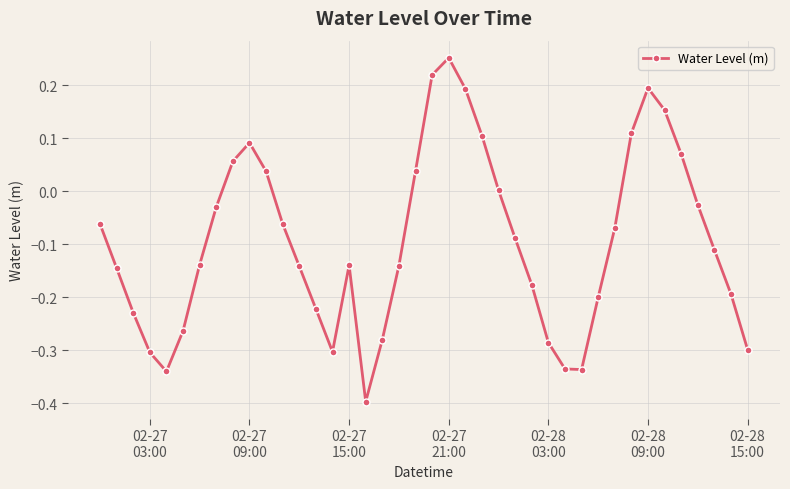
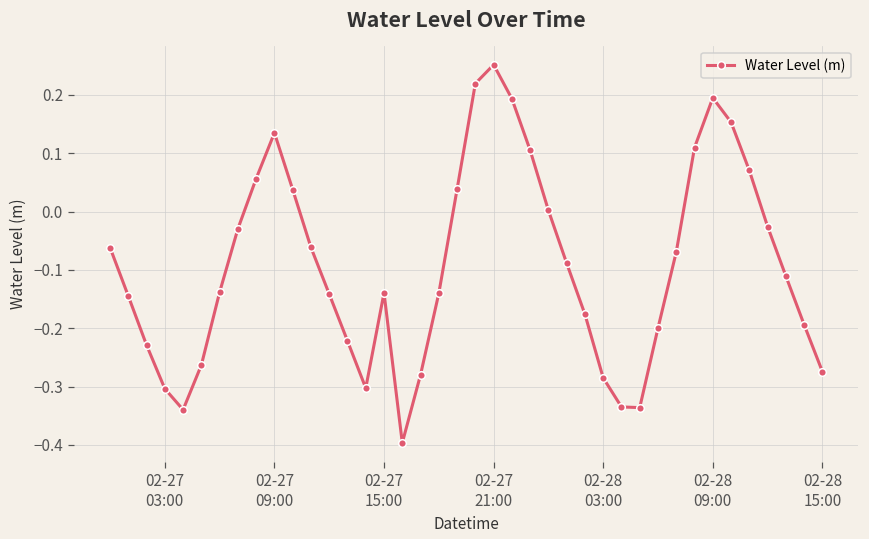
02-27 09:00: 0.09 -> 0.13
02-28 15:00: -0.30 -> -0.27
